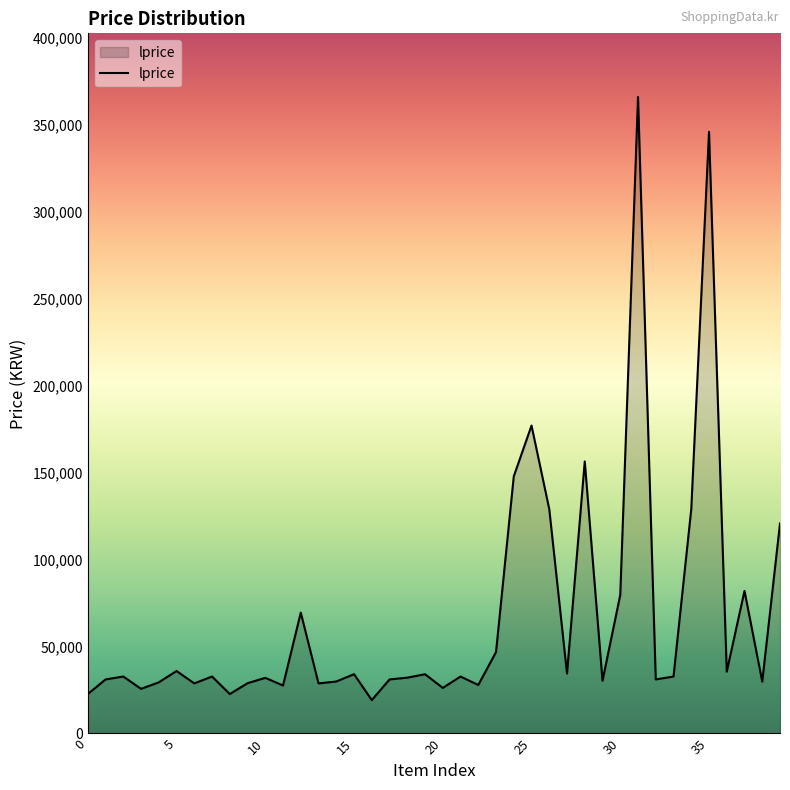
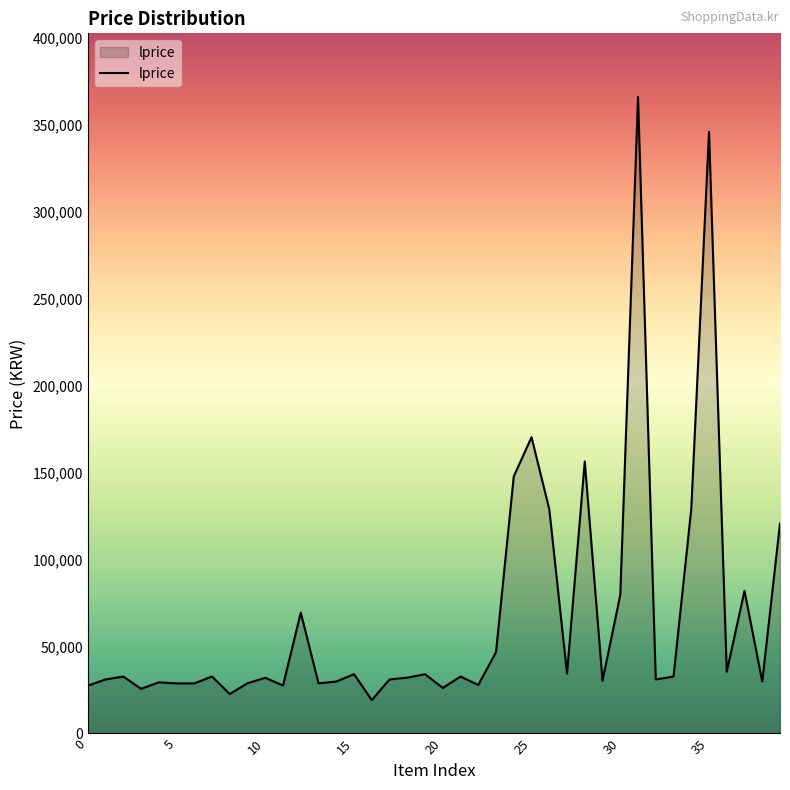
0: 23,000 -> 27,000
5: 36,000 -> 29,000
25: 177,000 -> 170,000
